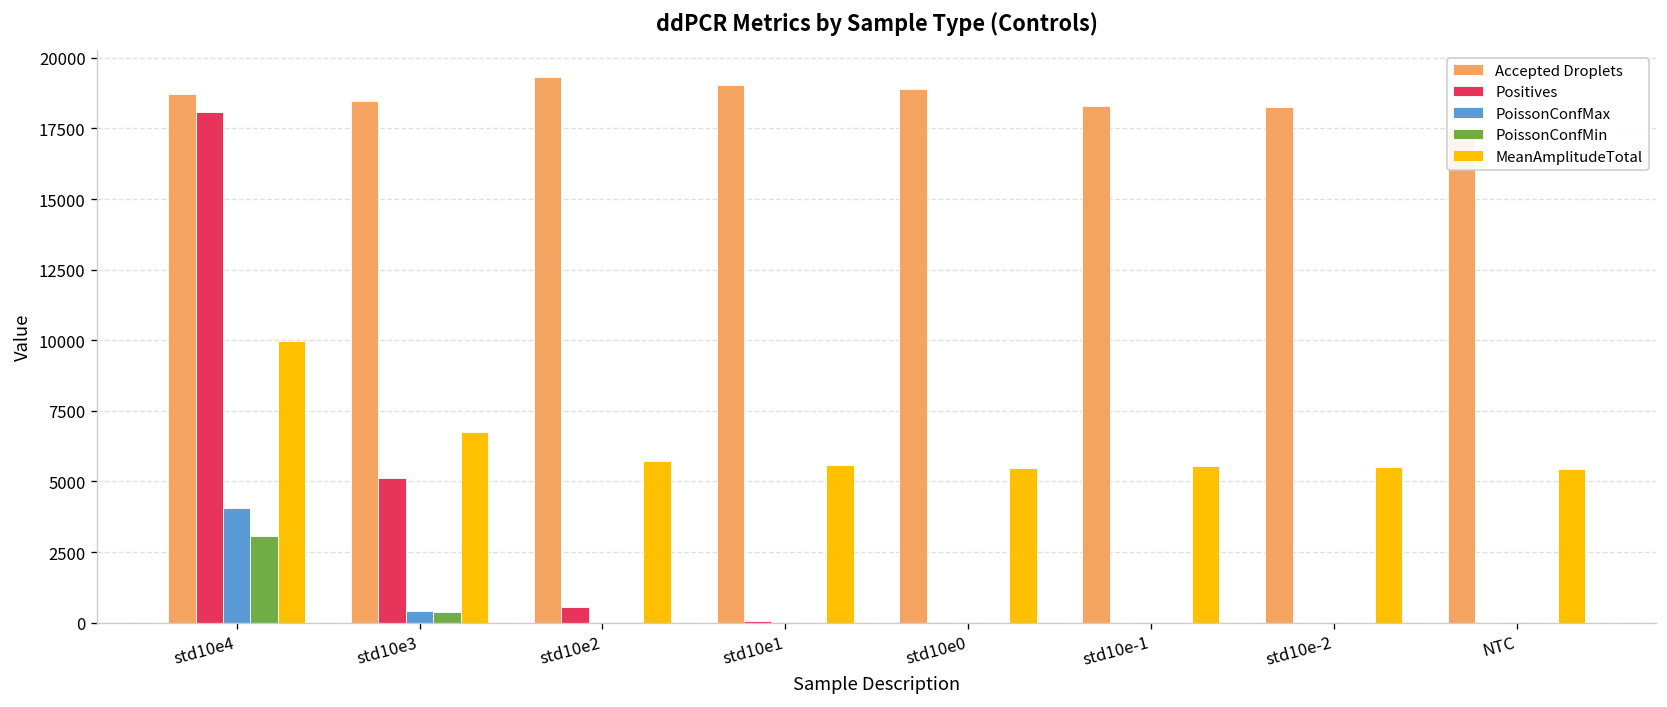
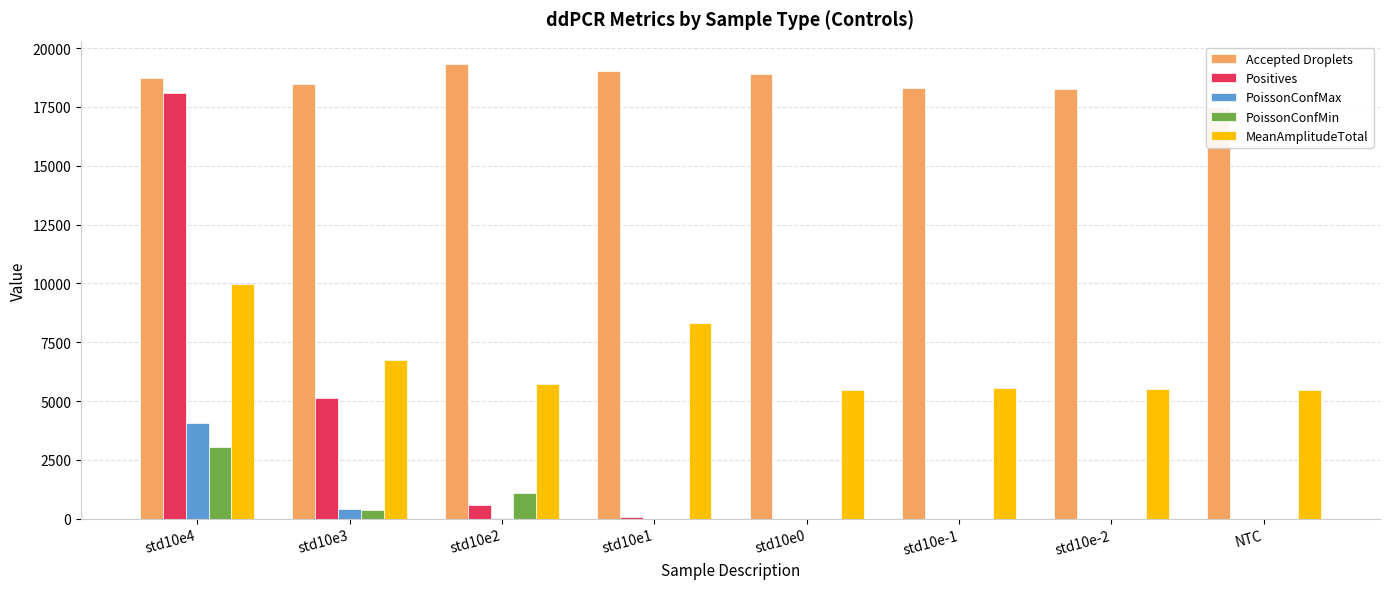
PoissonConfMin, std10e2: 0 -> 1100
MeanAmplitudeTotal, std10e1: 5600 -> 8300
